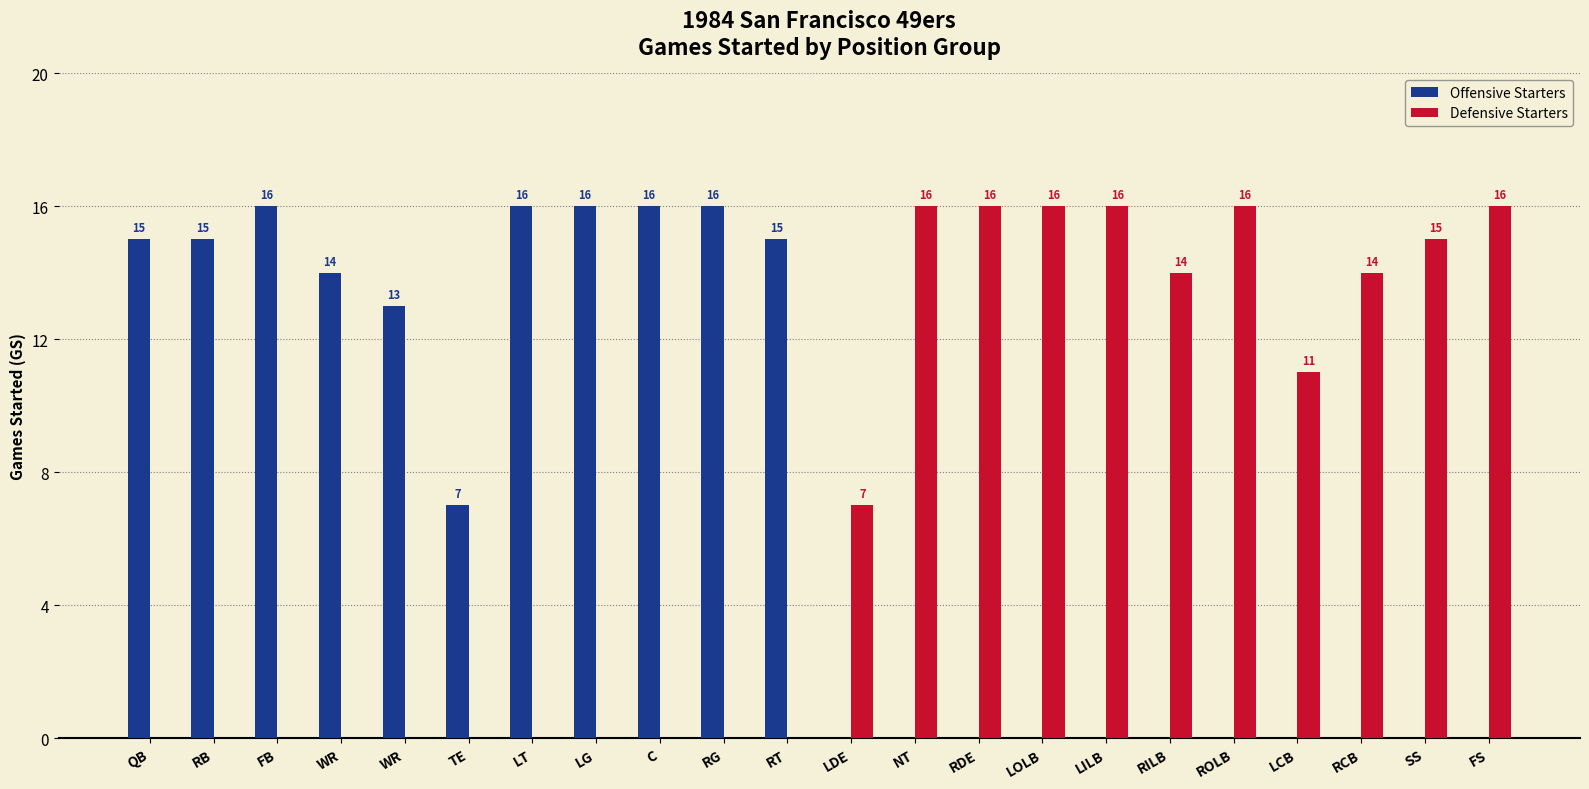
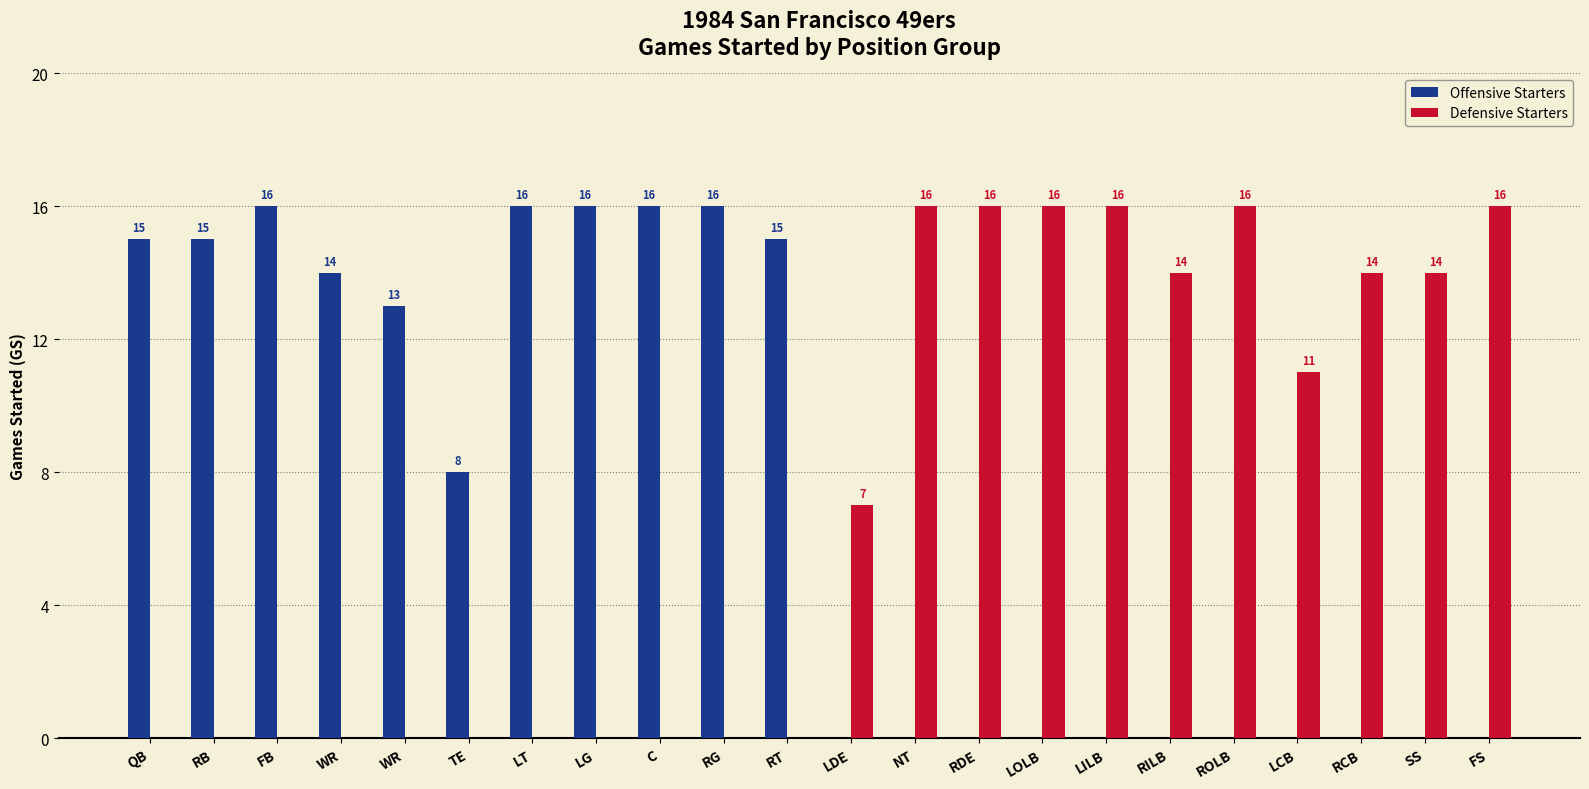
Offensive Starters, TE: 7 -> 8
Defensive Starters, SS: 15 -> 14
